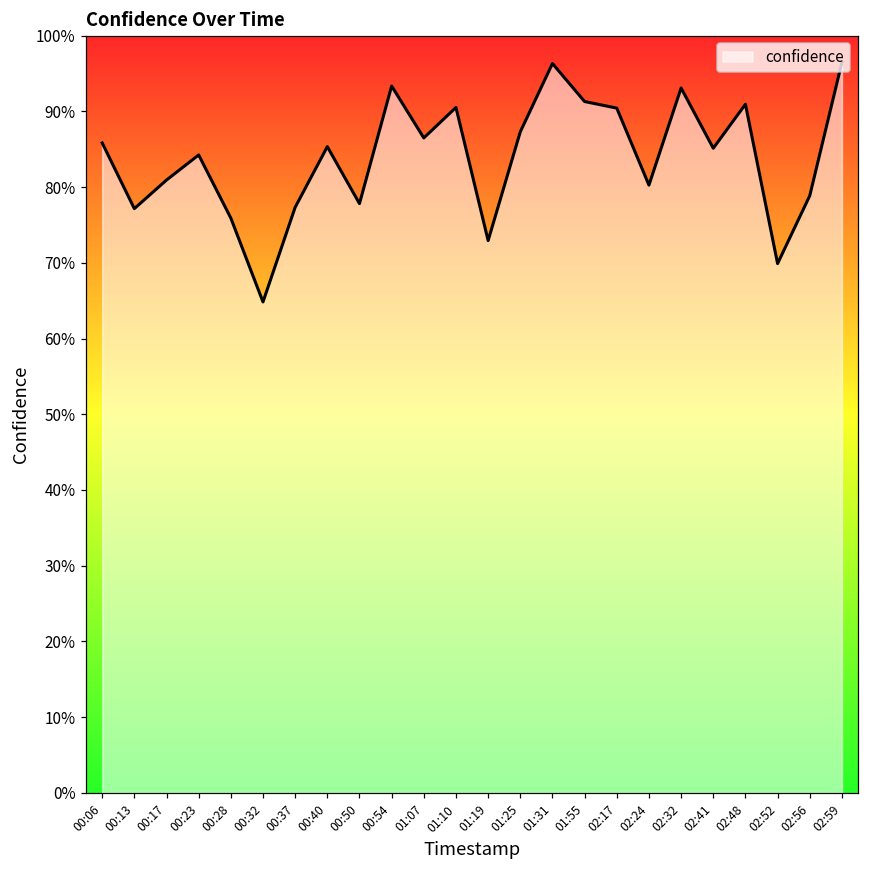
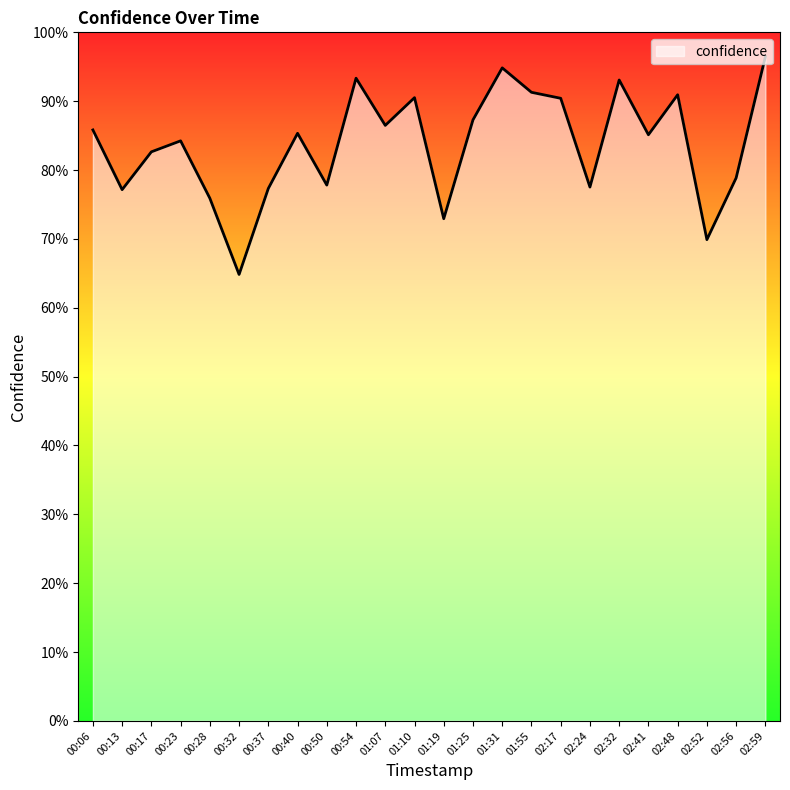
00:17: 81% -> 83%
01:31: 96% -> 95%
02:24: 80% -> 78%
